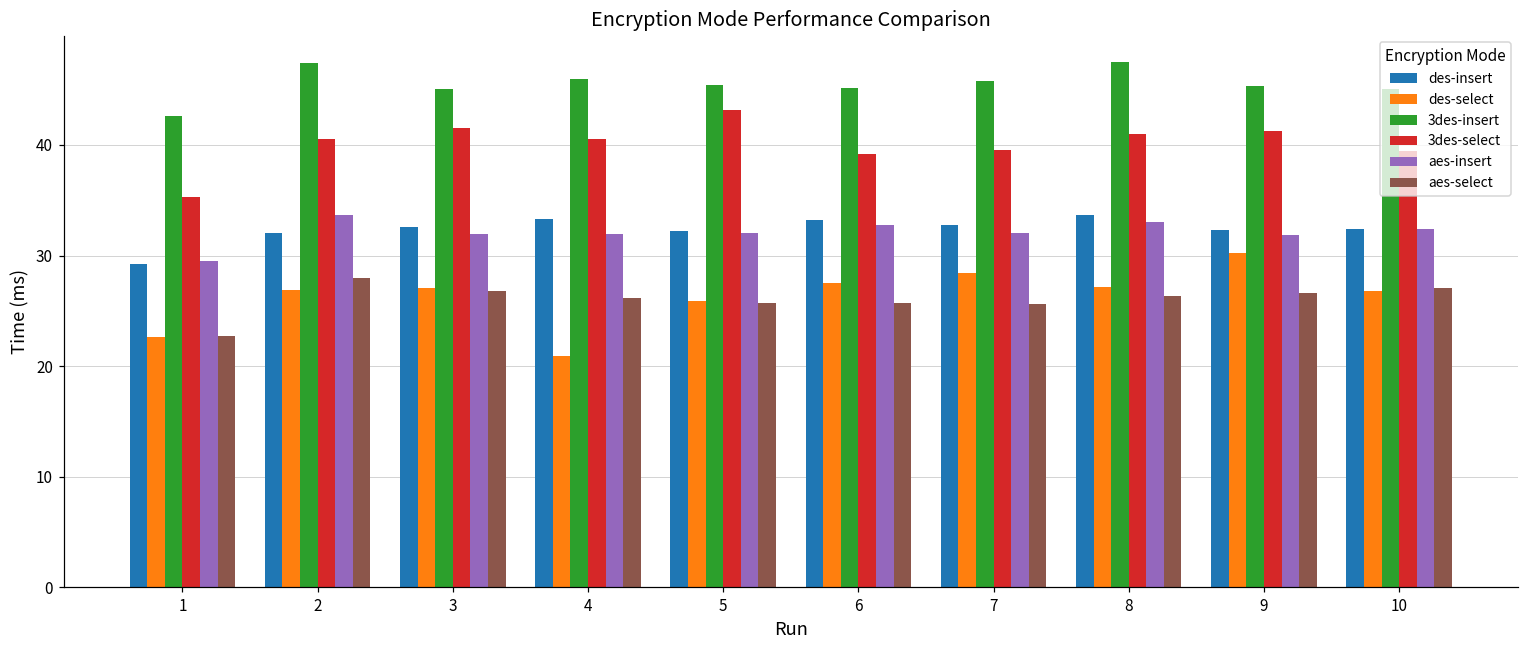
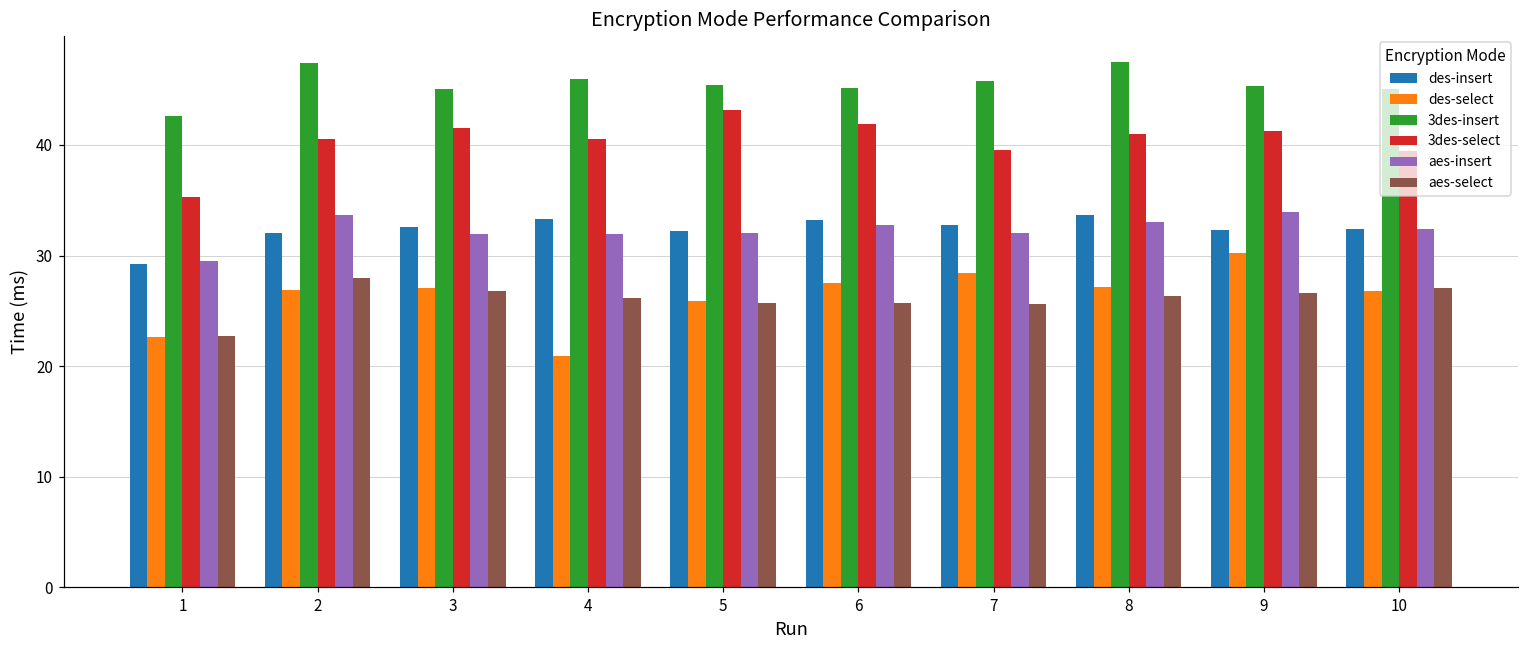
3des-select, 6: 39.2 -> 41.9
aes-insert, 9: 31.8 -> 34.0
